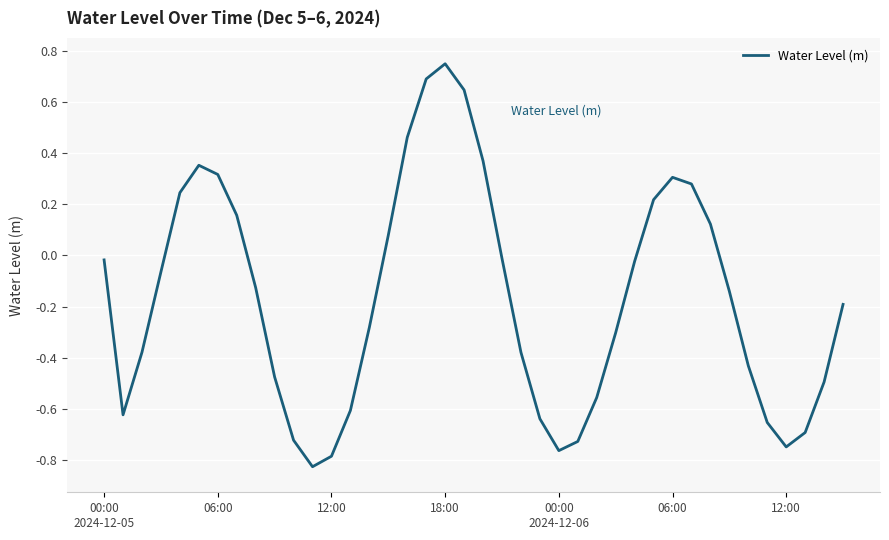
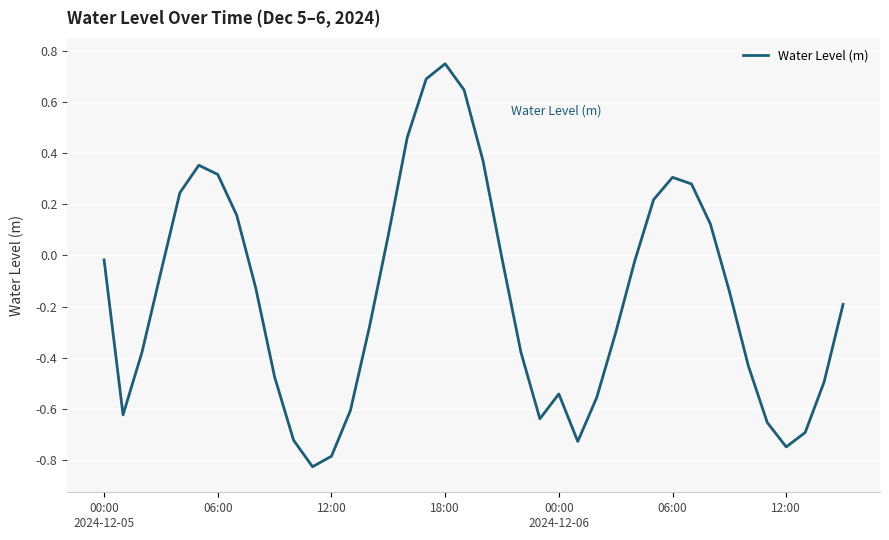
00:00 2024-12-06: -0.76 -> -0.54
